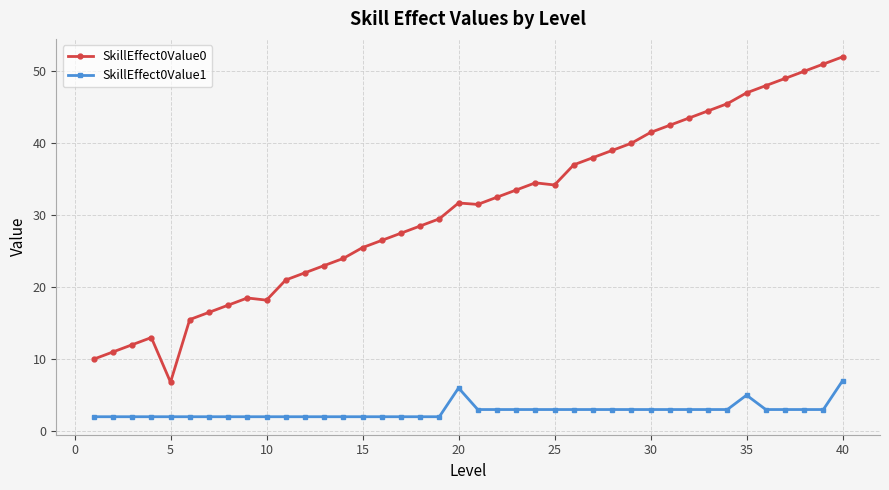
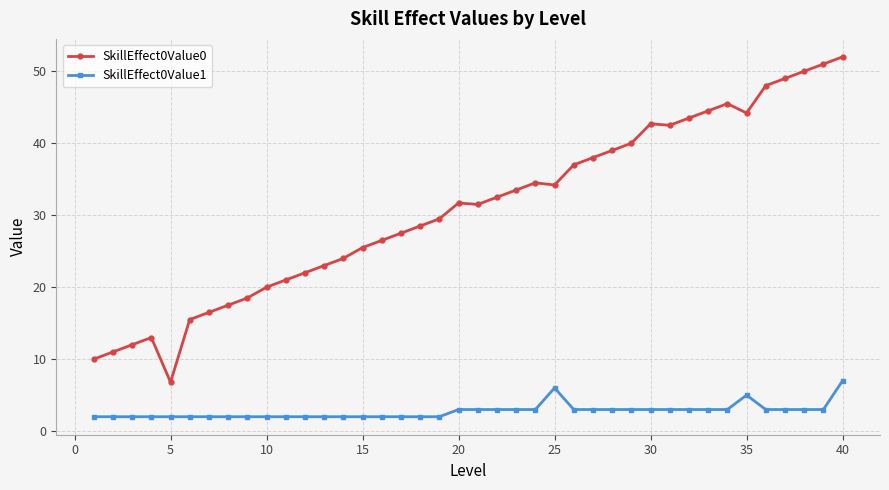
SkillEffect0Value0, 10: 18 -> 20
SkillEffect0Value1, 20: 6 -> 3
SkillEffect0Value1, 25: 3 -> 6
SkillEffect0Value0, 30: 42 -> 43
SkillEffect0Value0, 35: 47 -> 44
